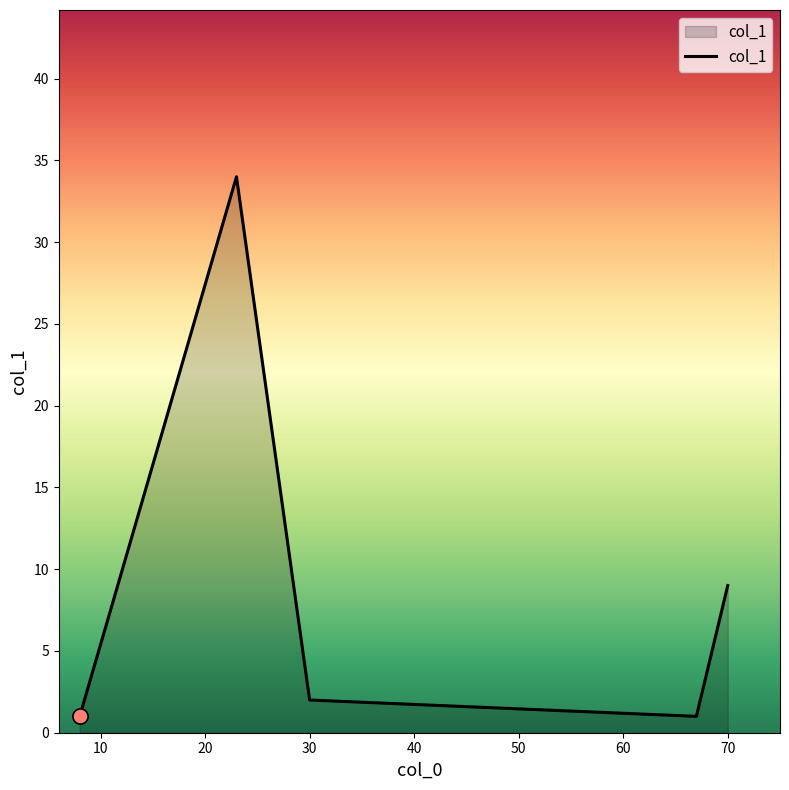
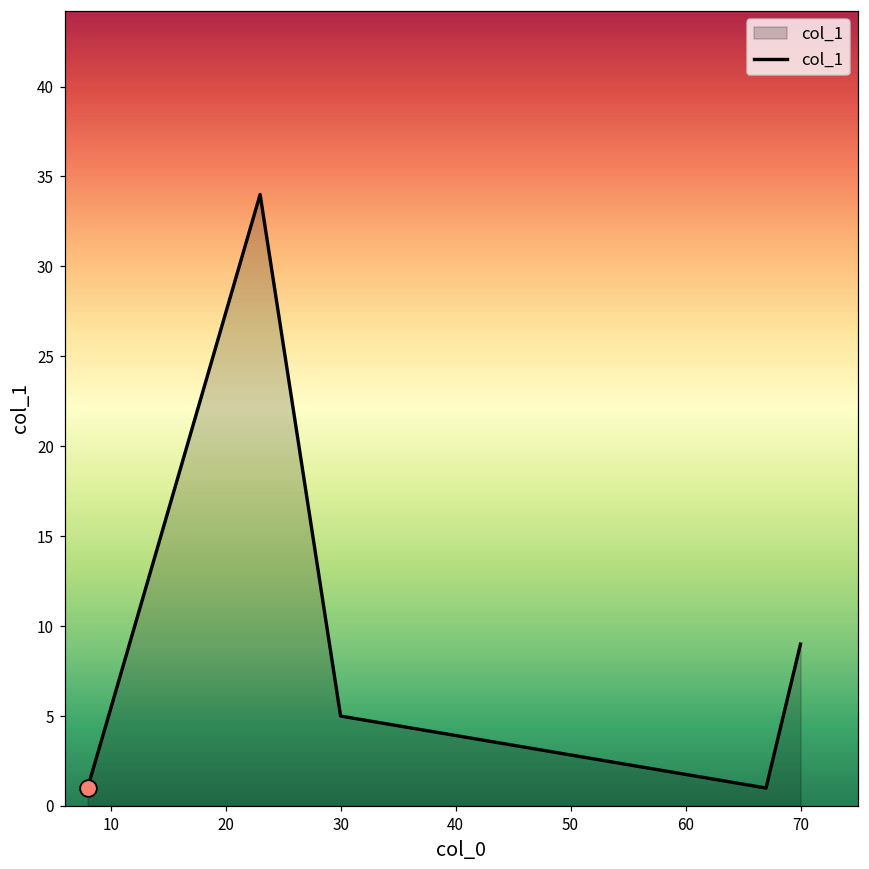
col_1, 30: 2 -> 5
